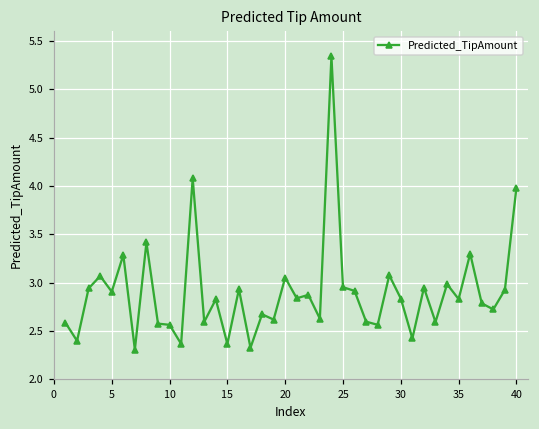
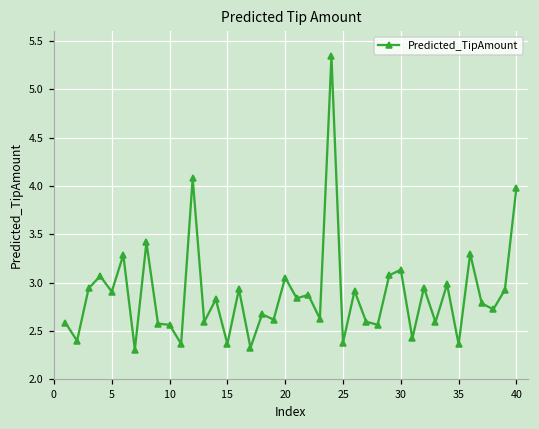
25: 3.0 -> 2.4
30: 2.8 -> 3.1
35: 2.8 -> 2.4
